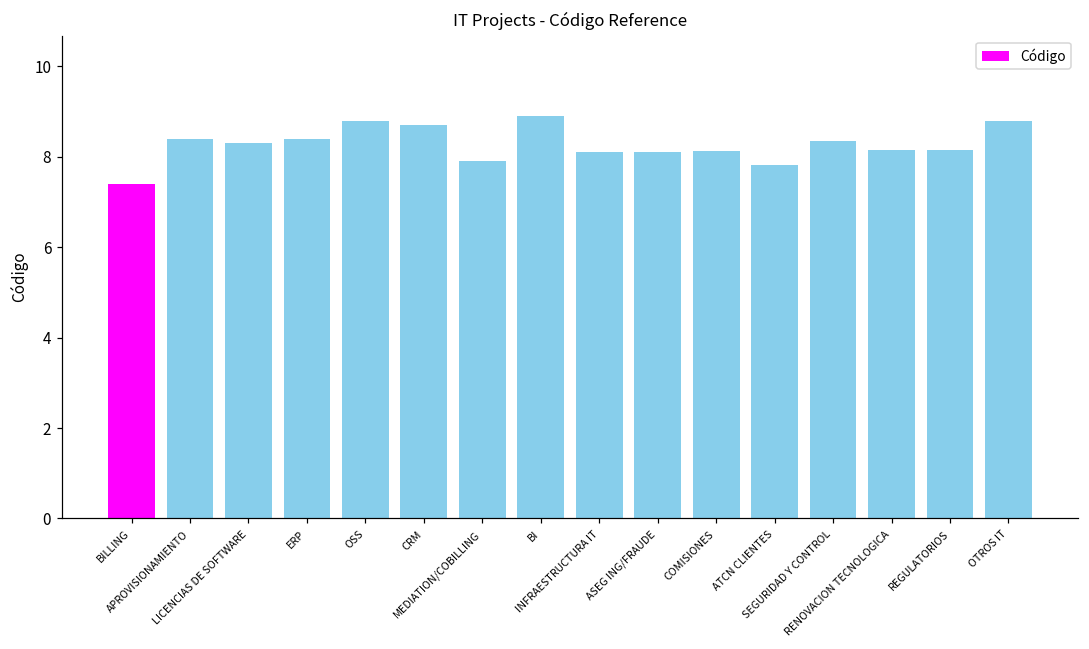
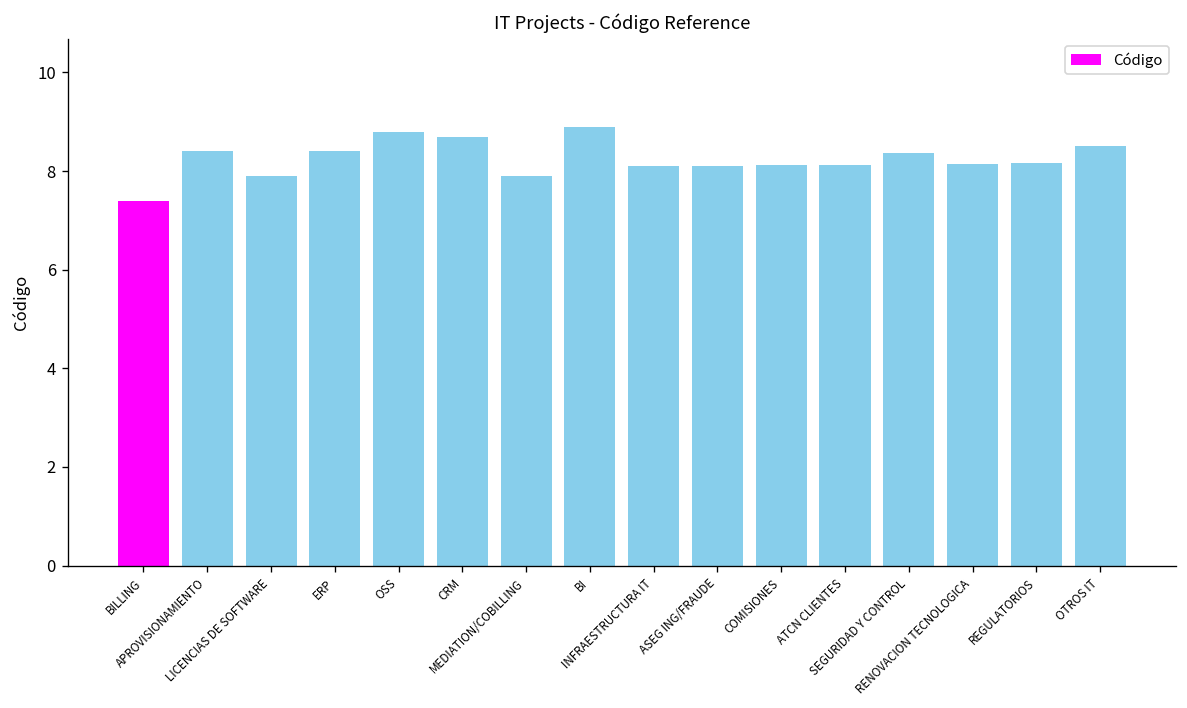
LICENCIAS DE SOFTWARE: 8.3 -> 7.9
ATCN CLIENTES: 7.8 -> 8.1
OTROS IT: 8.8 -> 8.5
